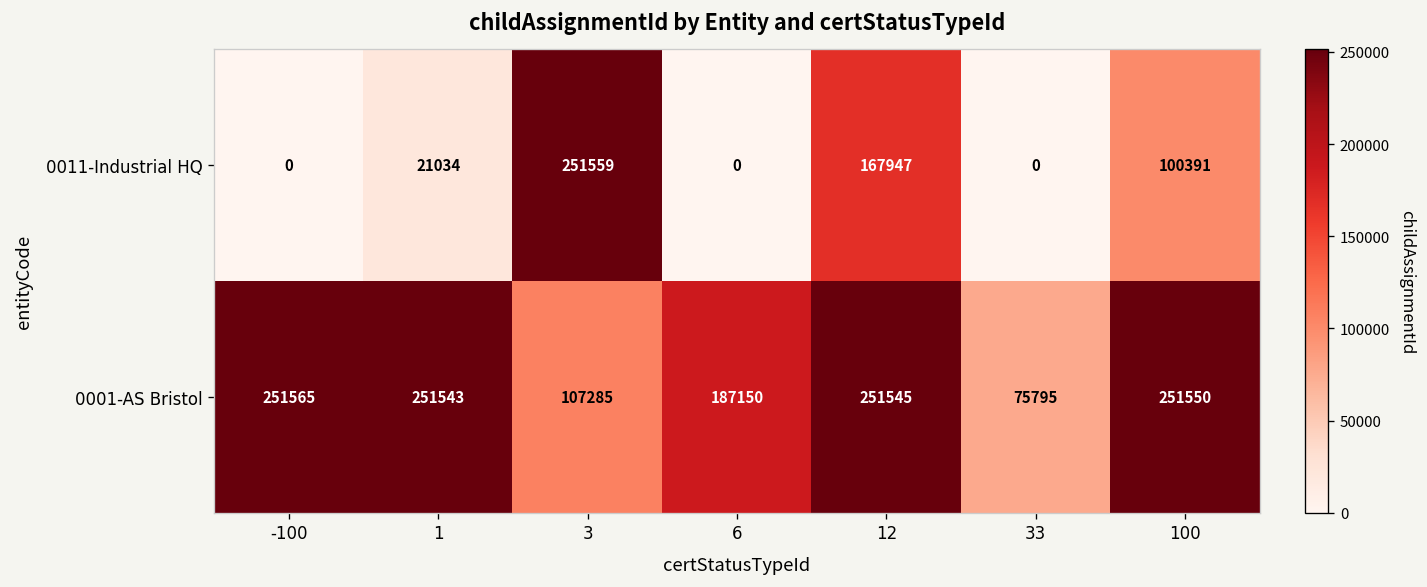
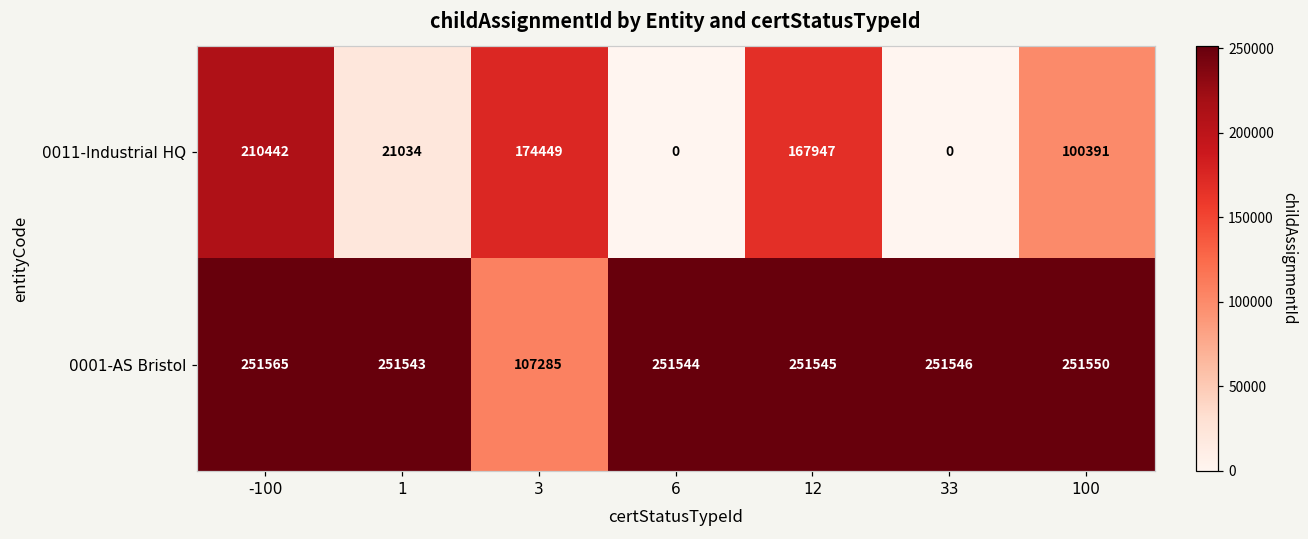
0011-Industrial HQ, -100: 0 -> 210442
0011-Industrial HQ, 3: 251559 -> 174449
0001-AS Bristol, 6: 187150 -> 251544
0001-AS Bristol, 33: 75795 -> 251546
